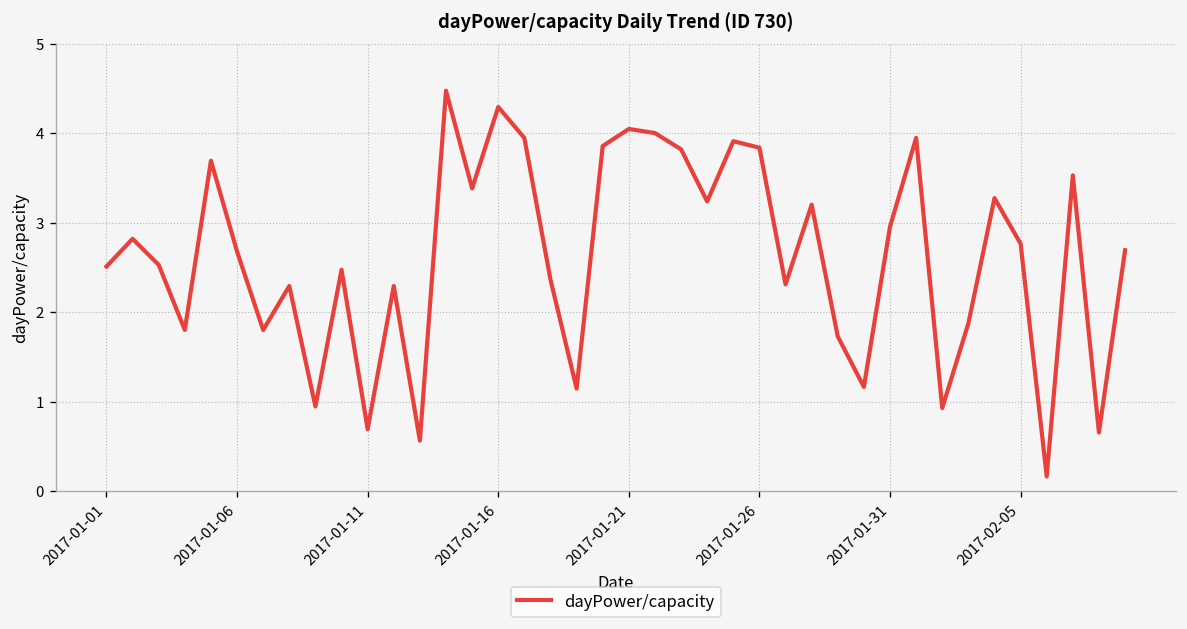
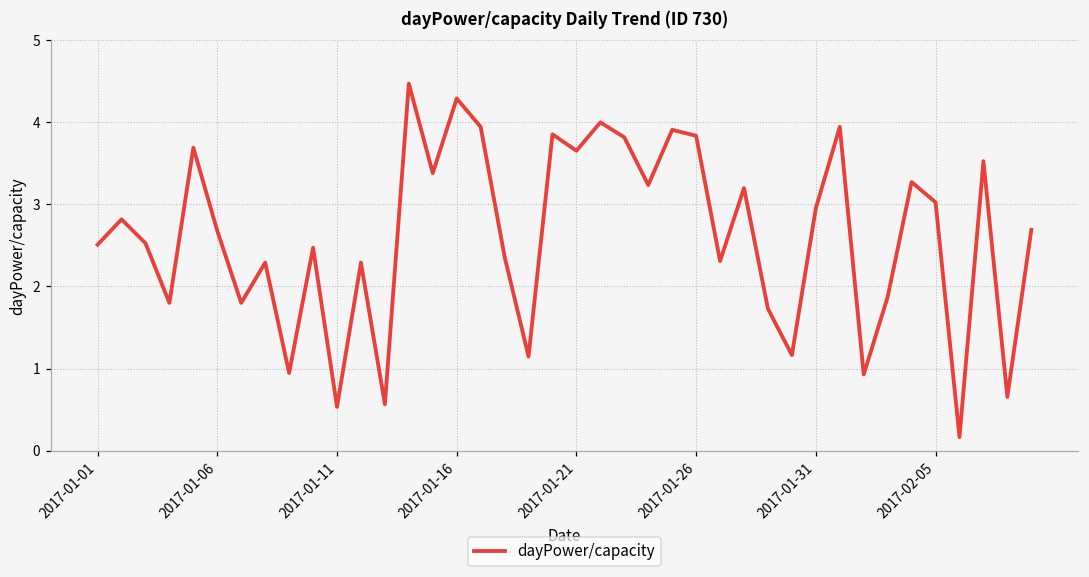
2017-01-11: 0.7 -> 0.5
2017-01-21: 4.0 -> 3.7
2017-02-05: 2.8 -> 3.0
